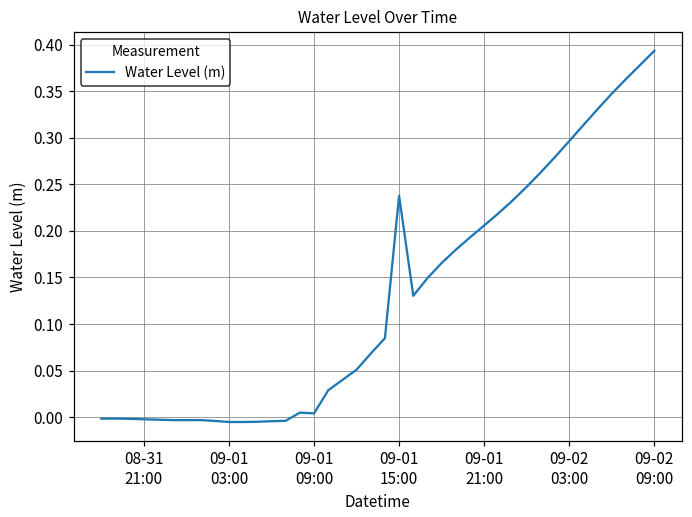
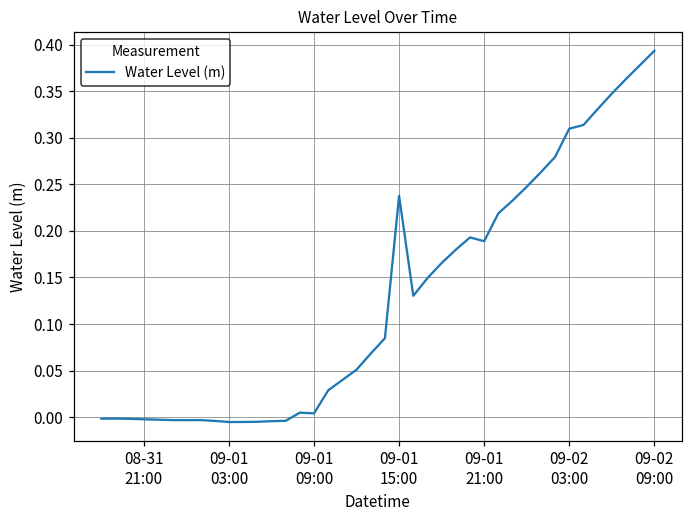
09-01 21:00: 0.21 -> 0.19
09-02 03:00: 0.30 -> 0.31
